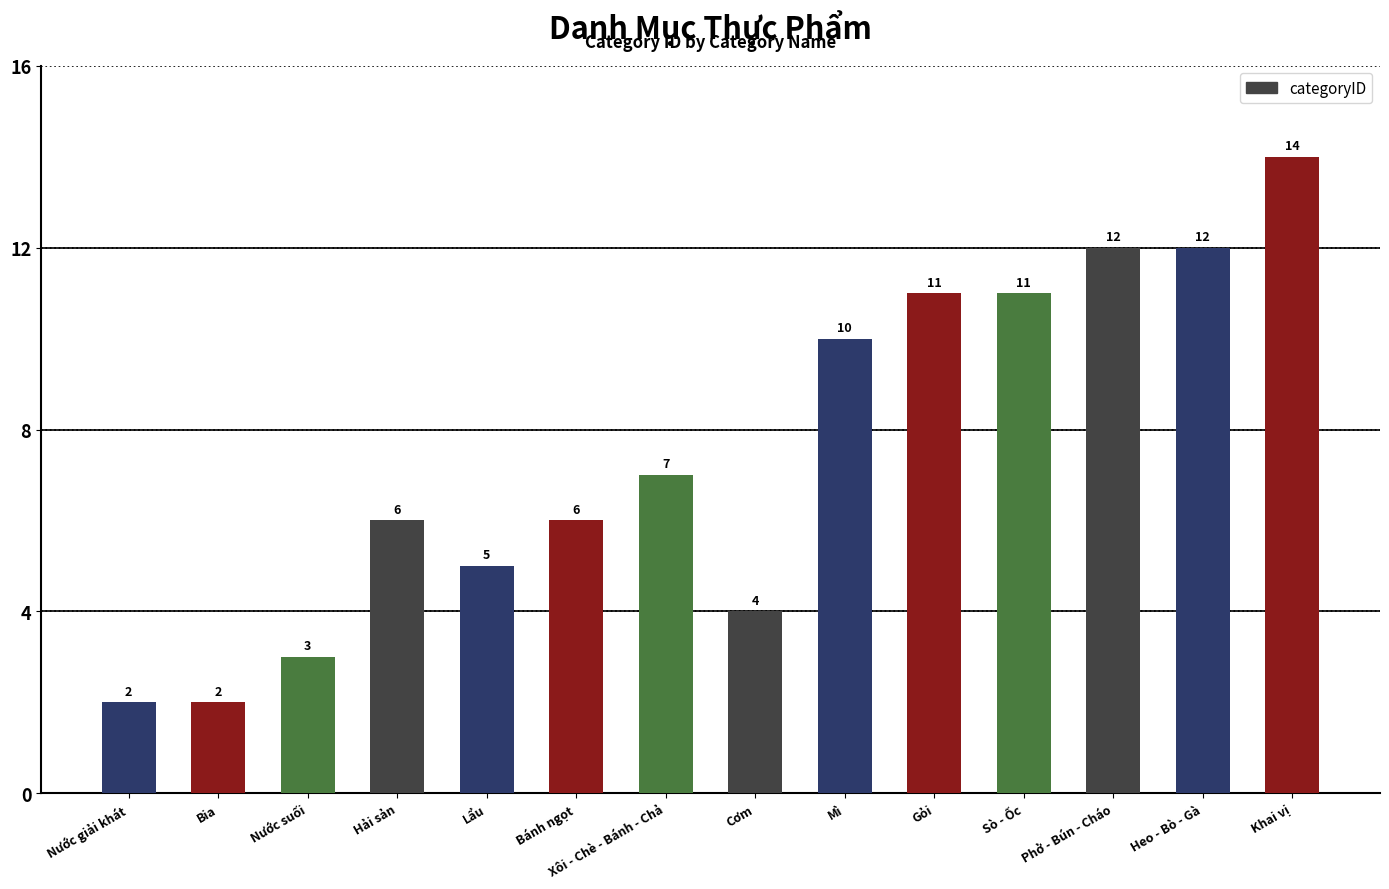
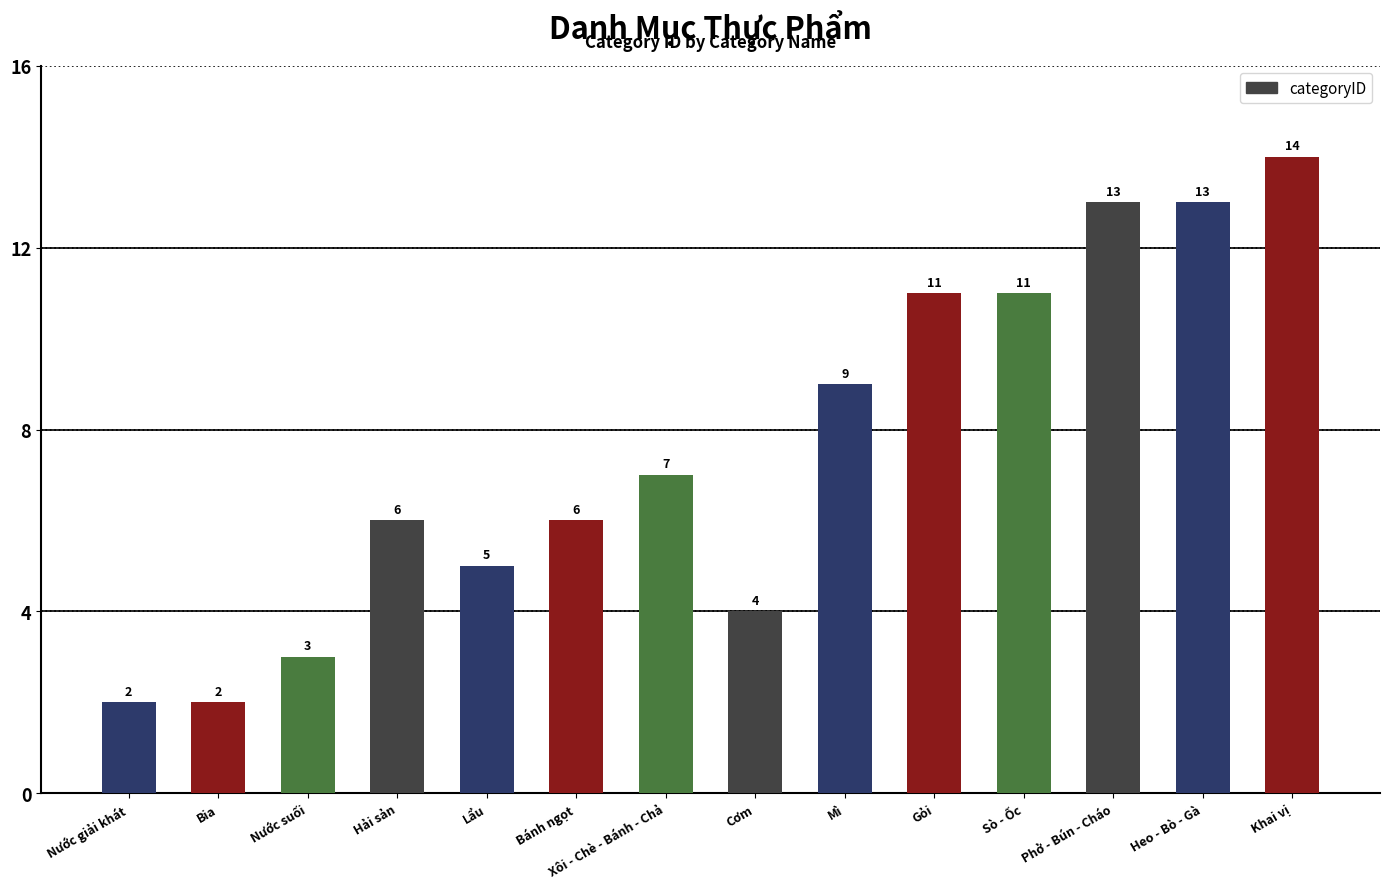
Mì: 10 -> 9
Phở - Bún - Cháo: 12 -> 13
Heo - Bò - Gà: 12 -> 13
